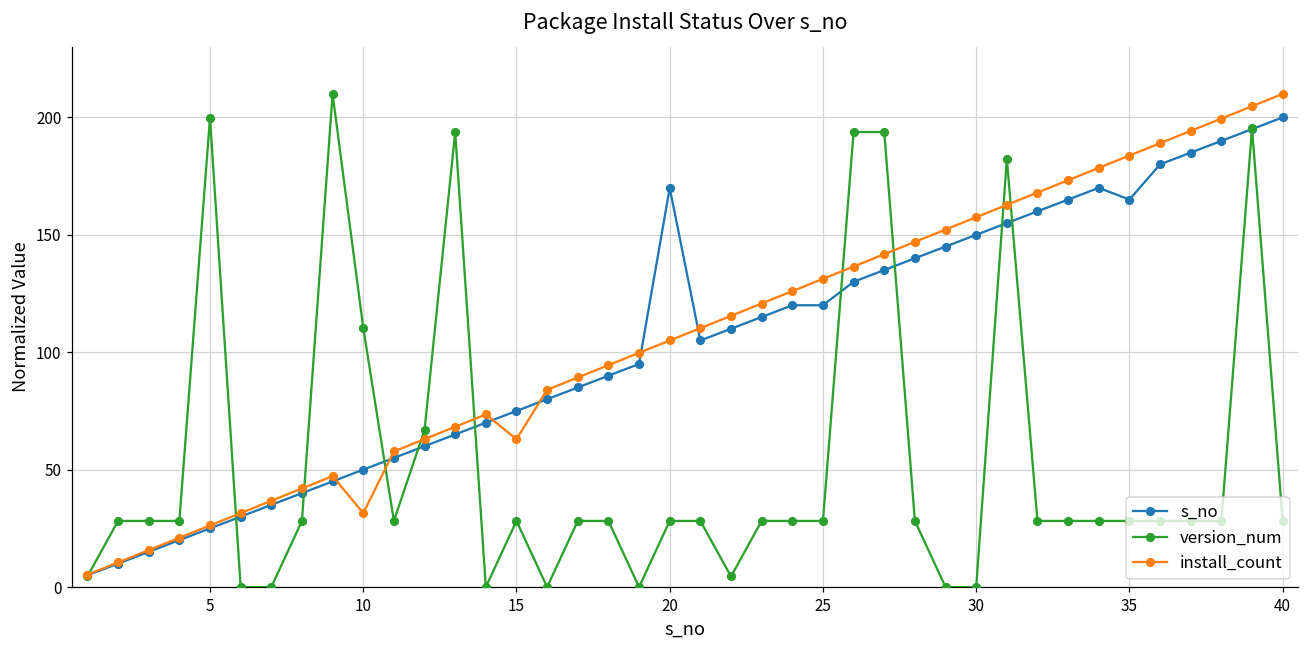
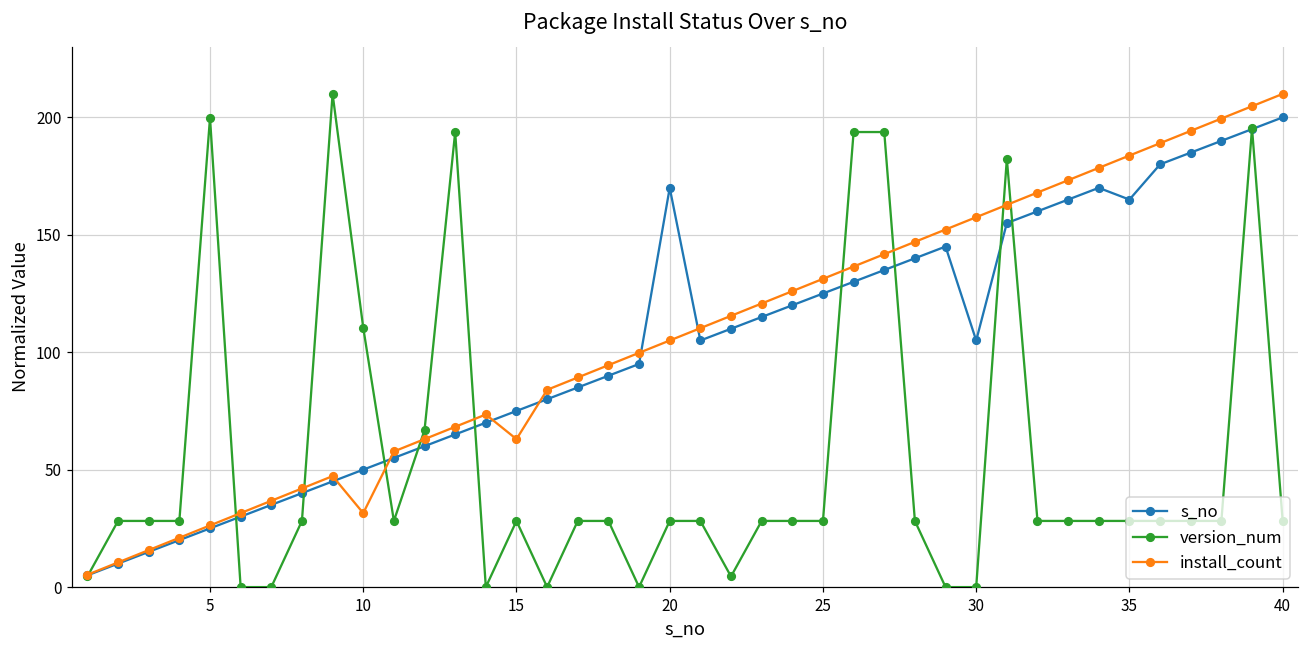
s_no, 25: 120 -> 125
s_no, 30: 150 -> 105
